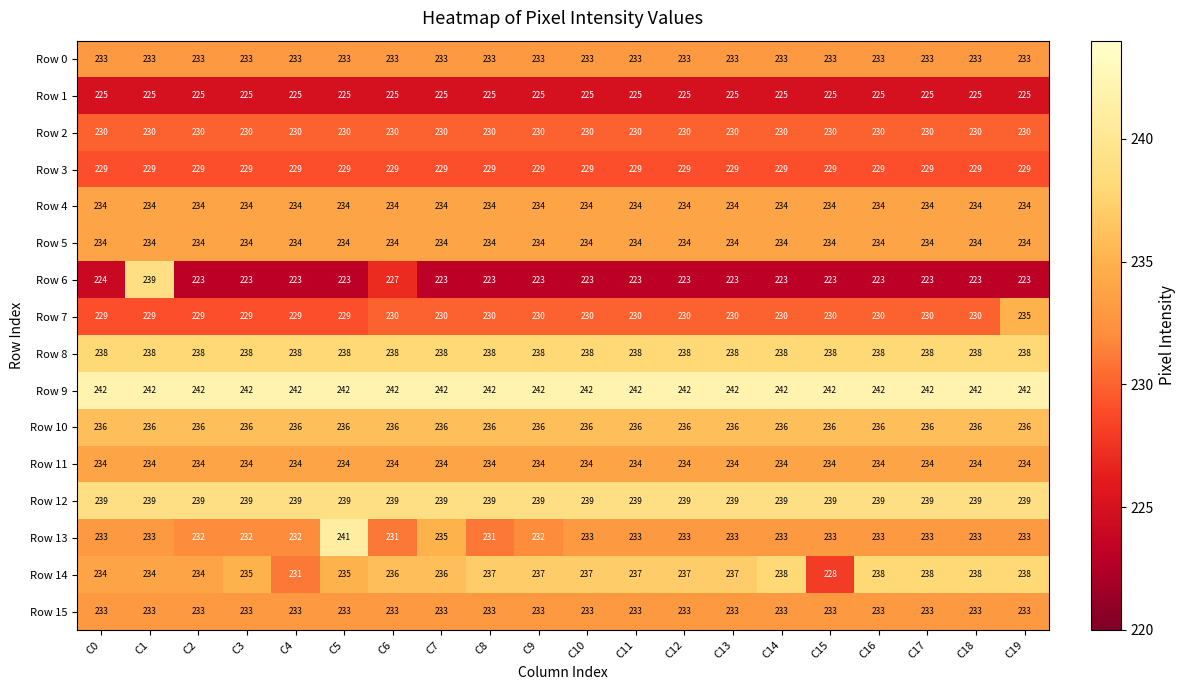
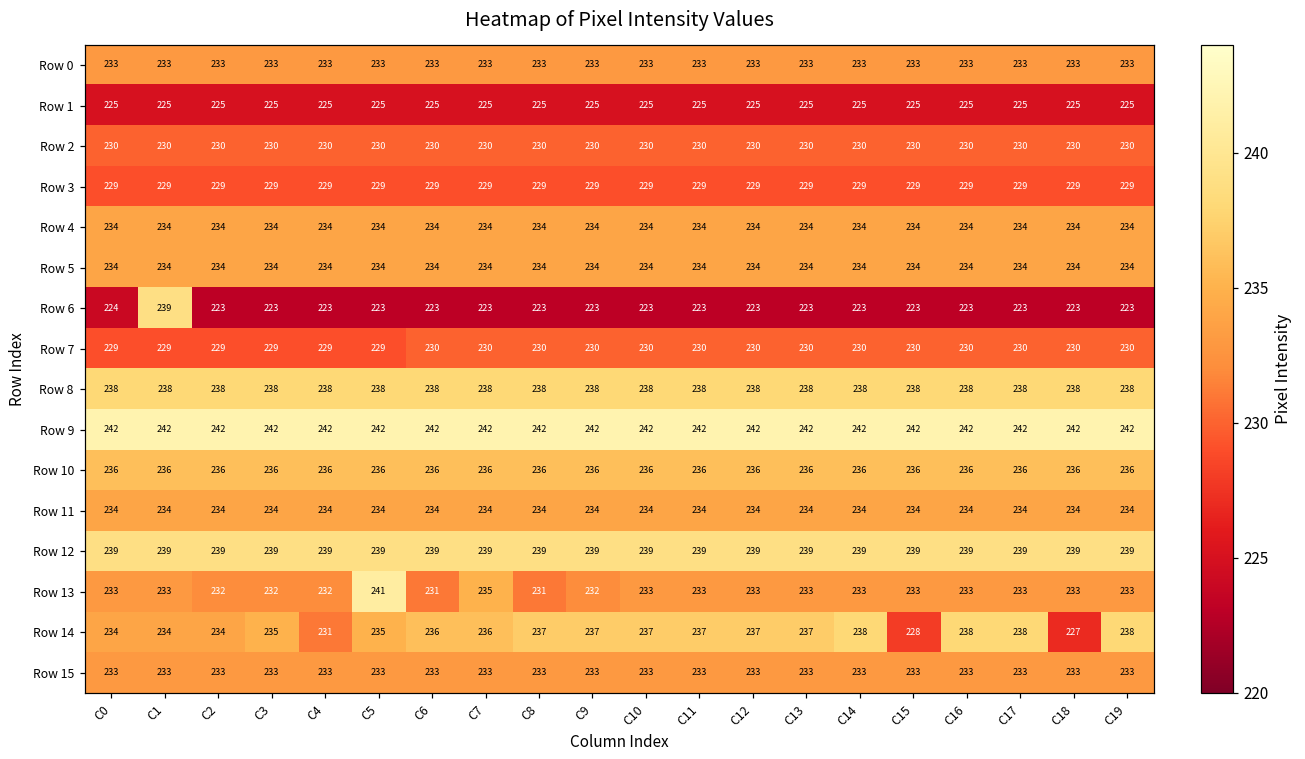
Row 6, C6: 227 -> 223
Row 7, C19: 235 -> 230
Row 14, C18: 238 -> 227
